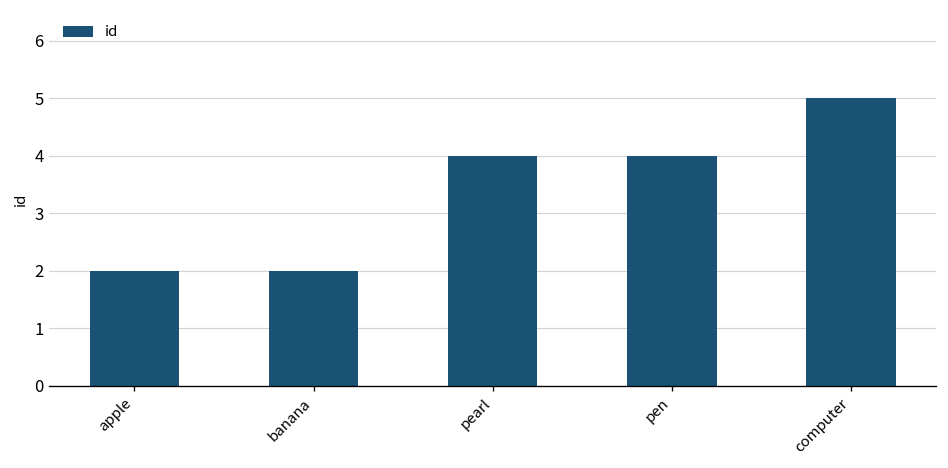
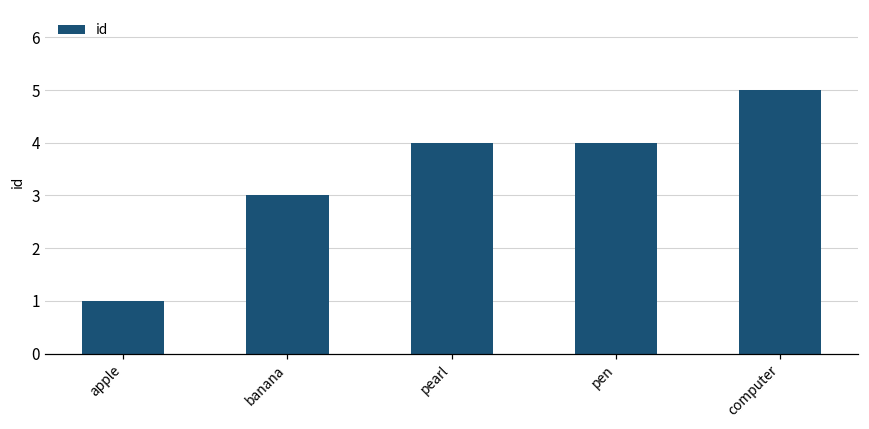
apple: 2 -> 1
banana: 2 -> 3
